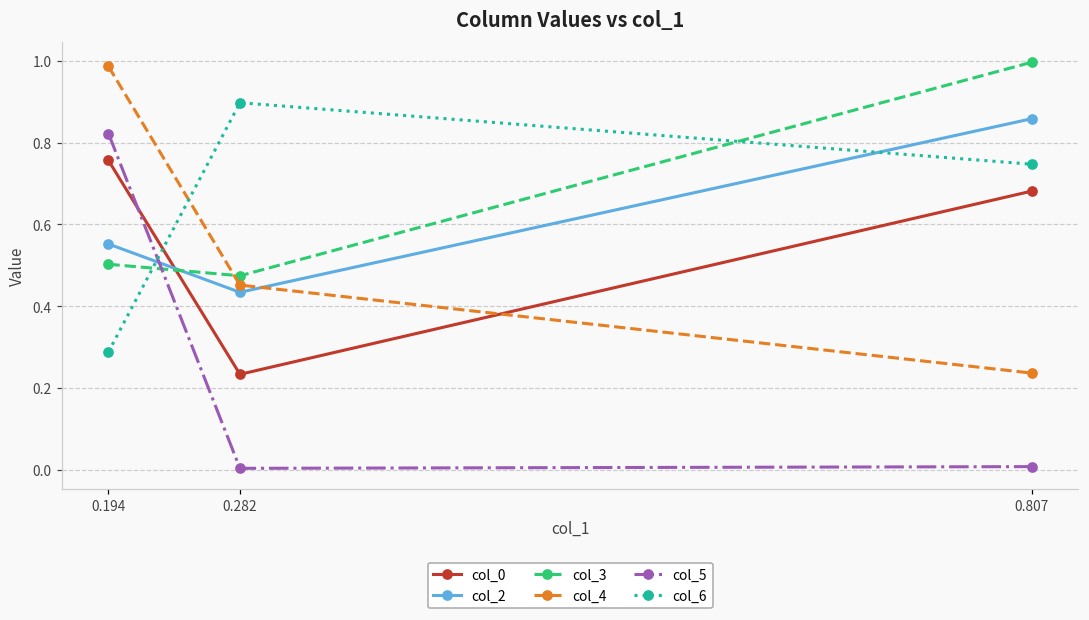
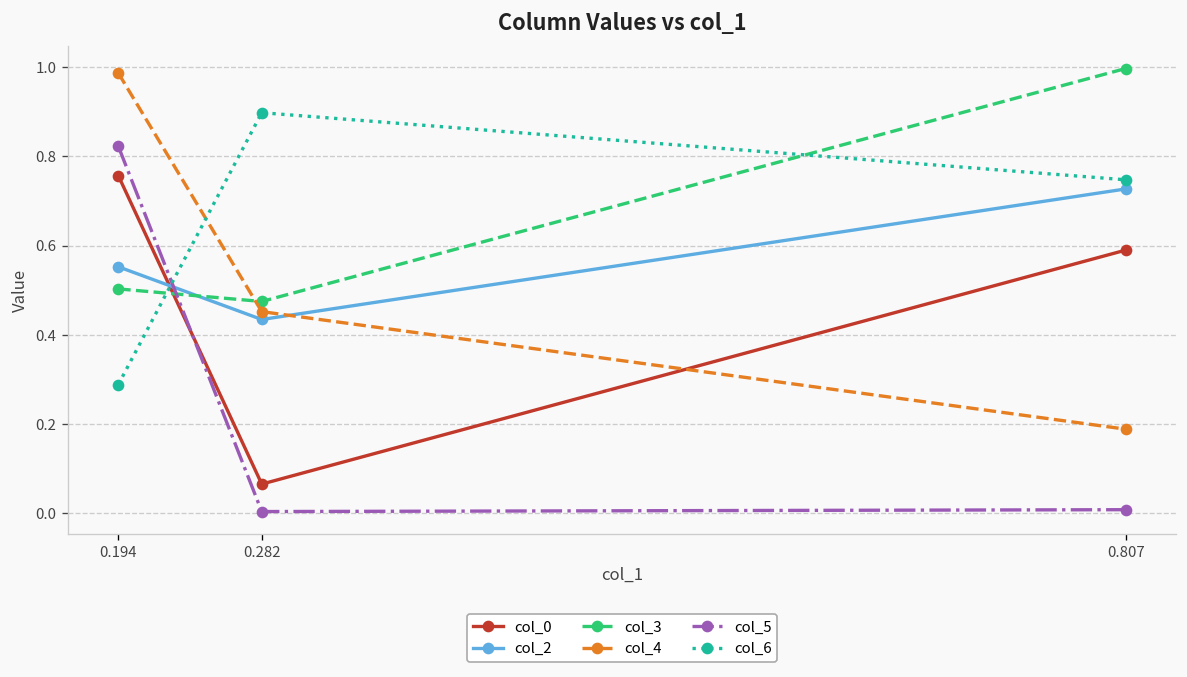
col_0, 0.282: 0.23 -> 0.07
col_0, 0.807: 0.68 -> 0.59
col_2, 0.807: 0.86 -> 0.73
col_4, 0.807: 0.24 -> 0.19
